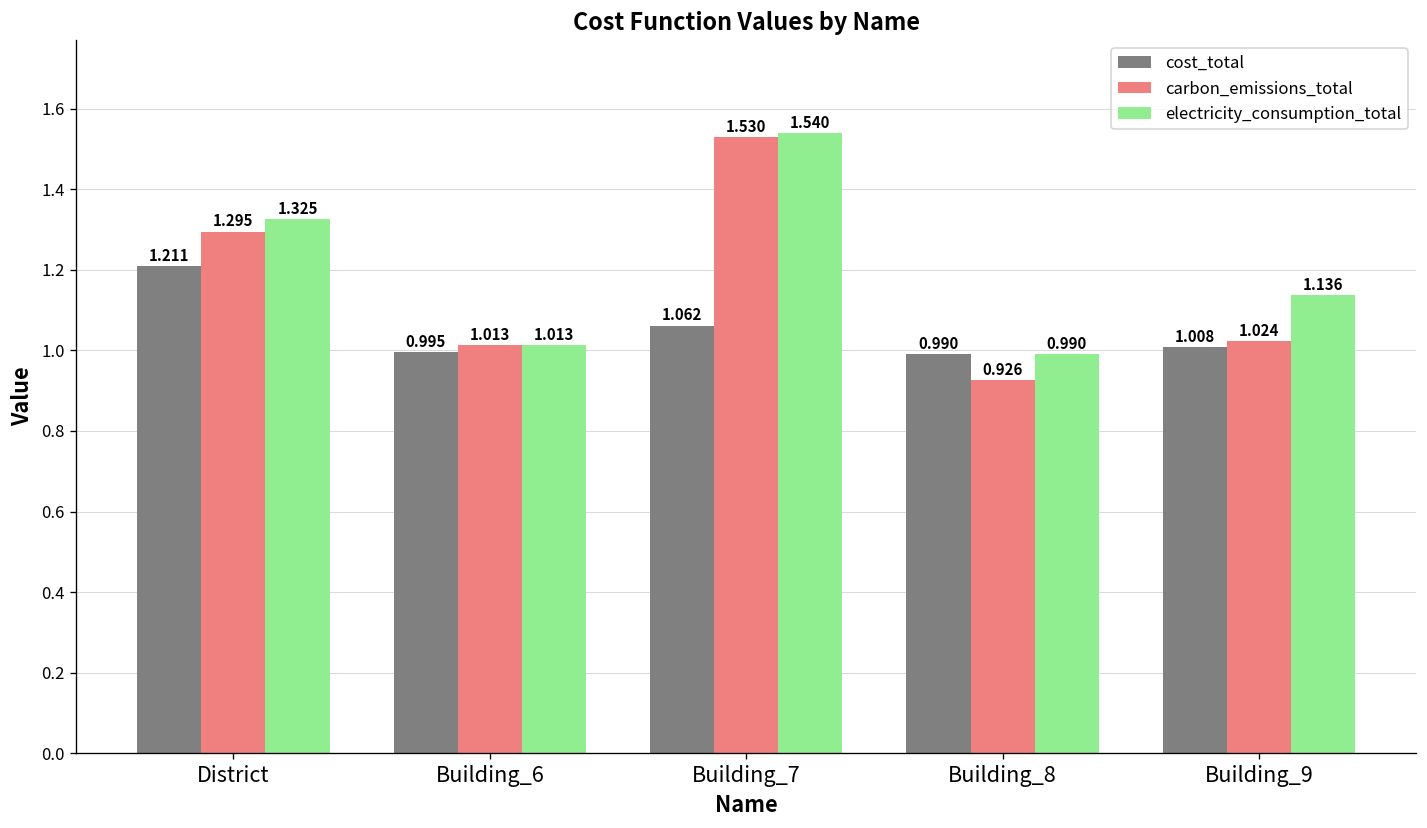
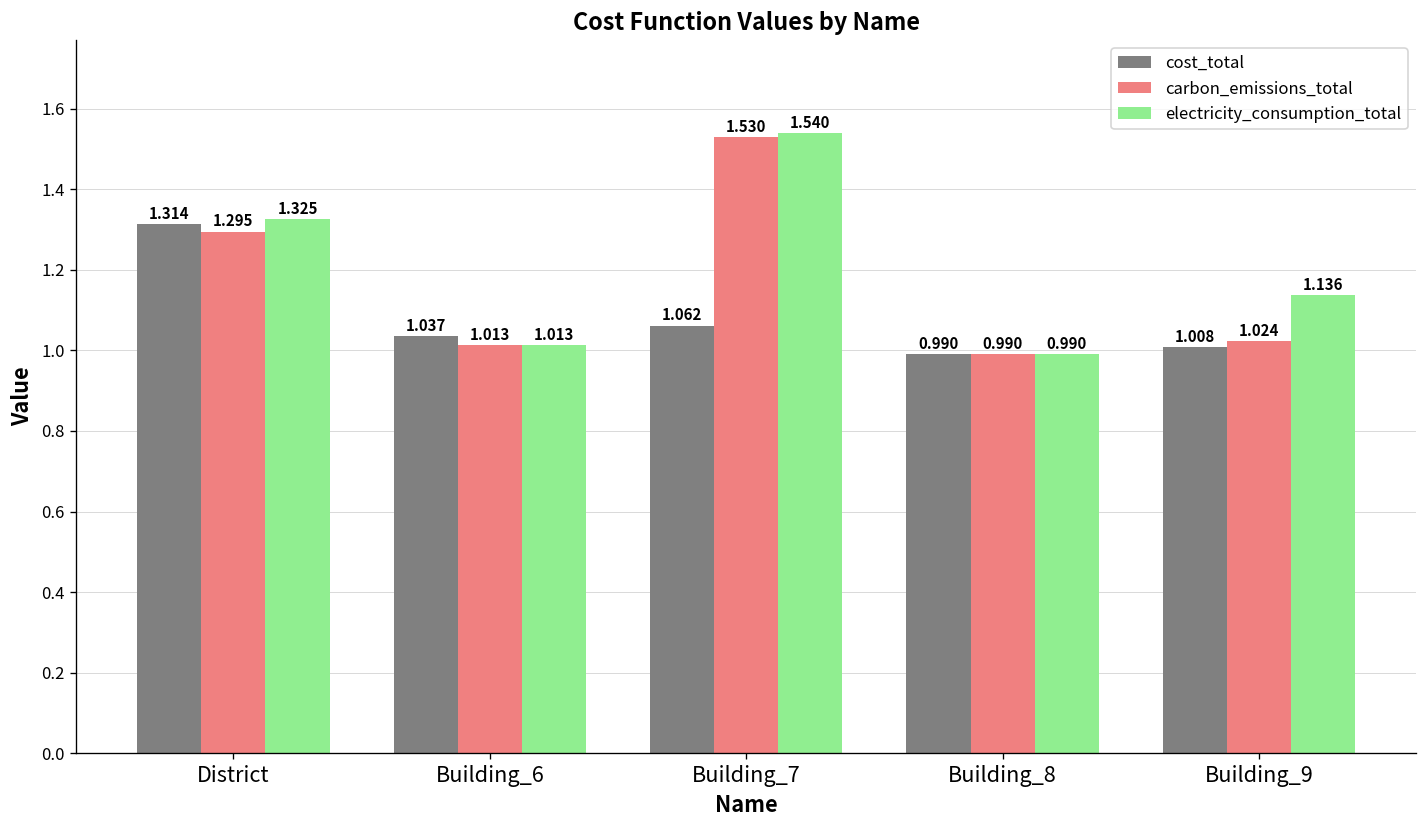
cost_total, District: 1.211 -> 1.314
cost_total, Building_6: 0.995 -> 1.037
carbon_emissions_total, Building_8: 0.926 -> 0.990
